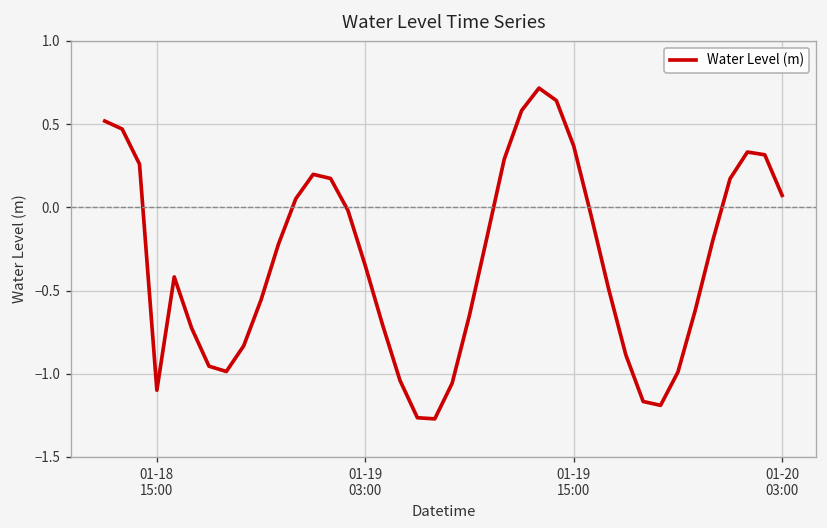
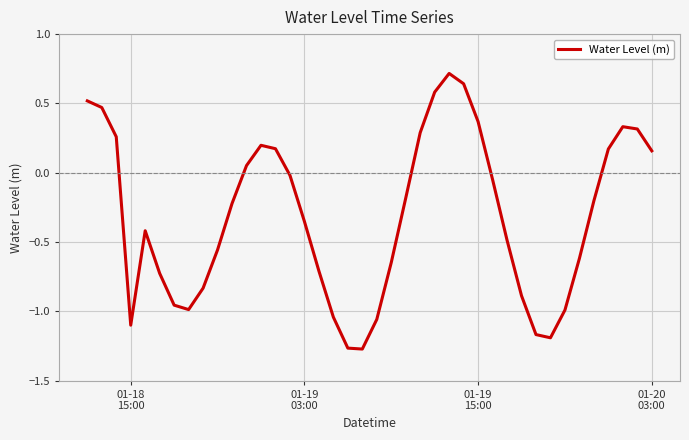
01-20 03:00: 0.07 -> 0.16
